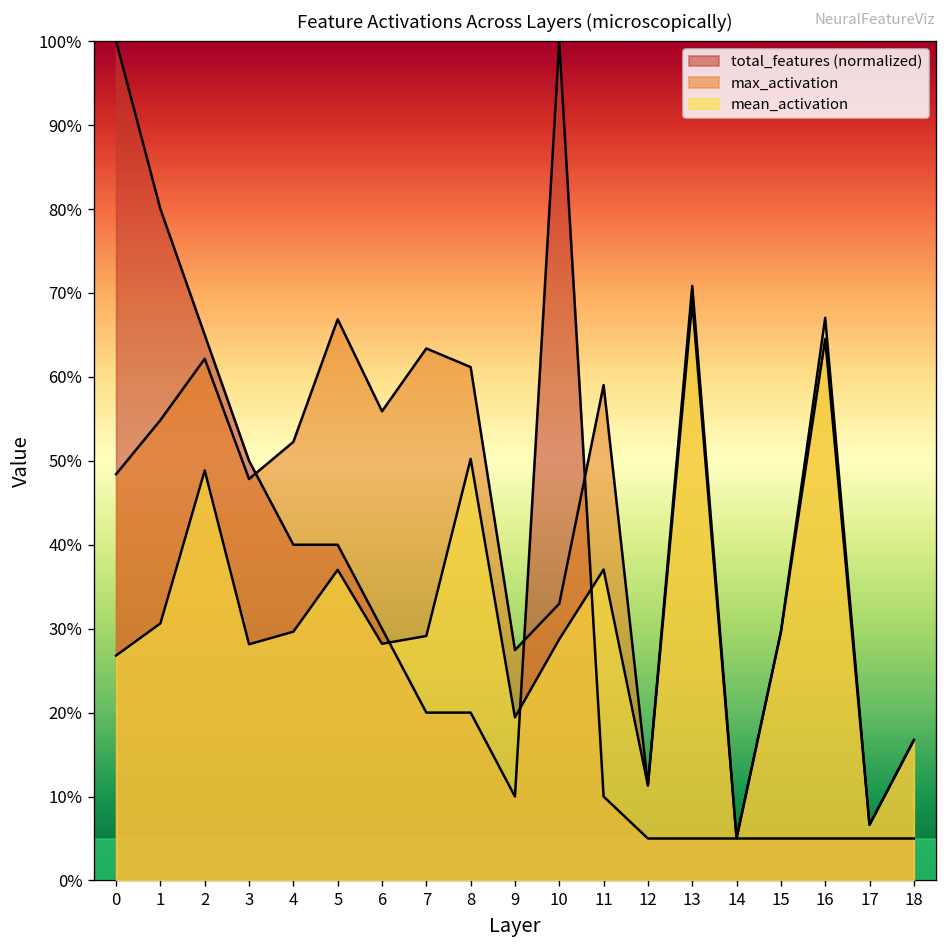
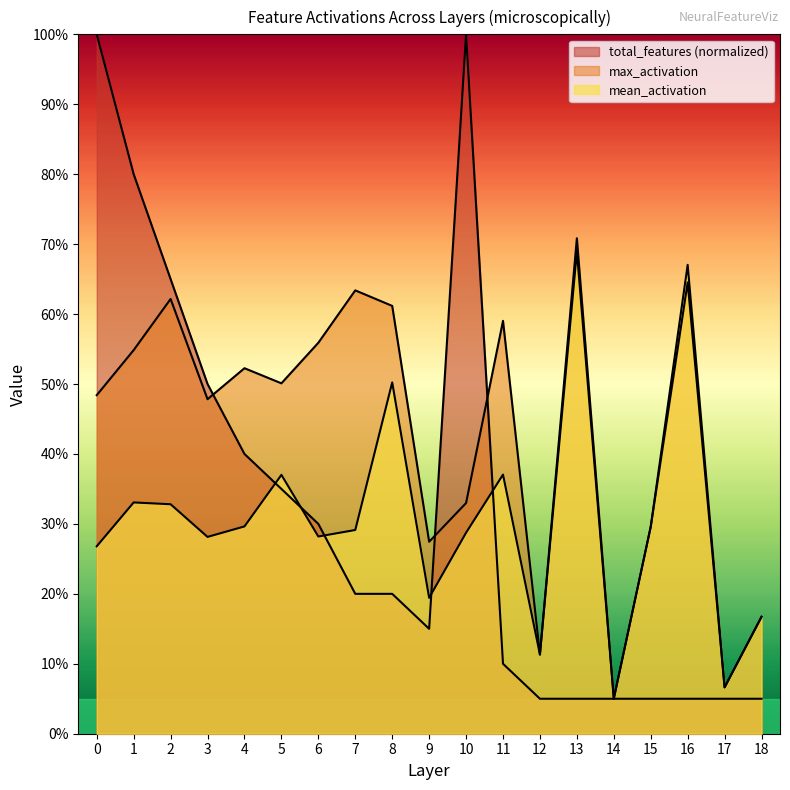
mean_activation, 1: 31% -> 33%
mean_activation, 2: 49% -> 33%
total_features (normalized), 5: 40% -> 35%
max_activation, 5: 67% -> 50%
total_features (normalized), 9: 10% -> 15%
